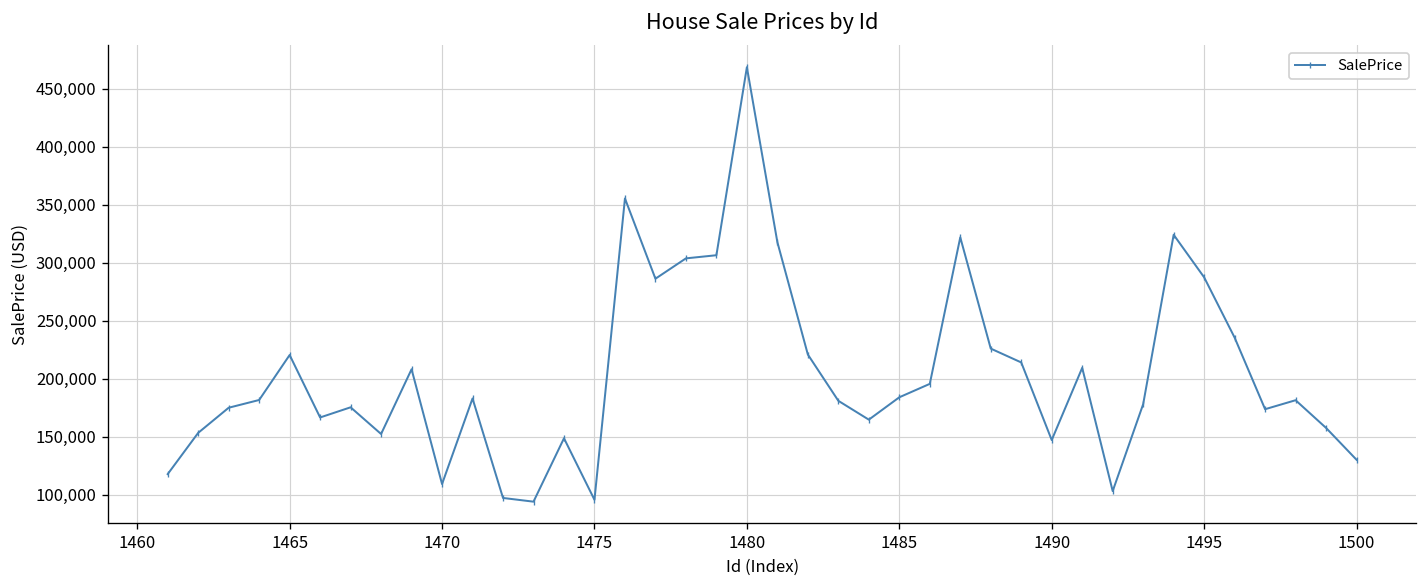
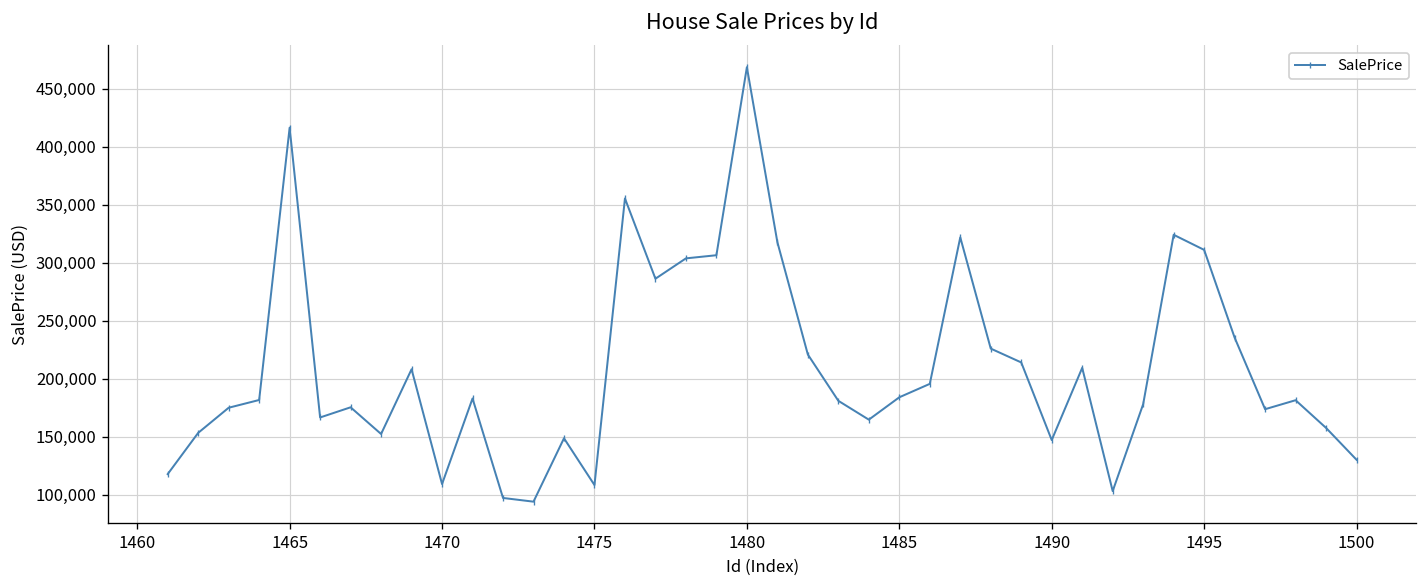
1465: 220,000 -> 420,000
1475: 100,000 -> 110,000
1495: 290,000 -> 310,000
